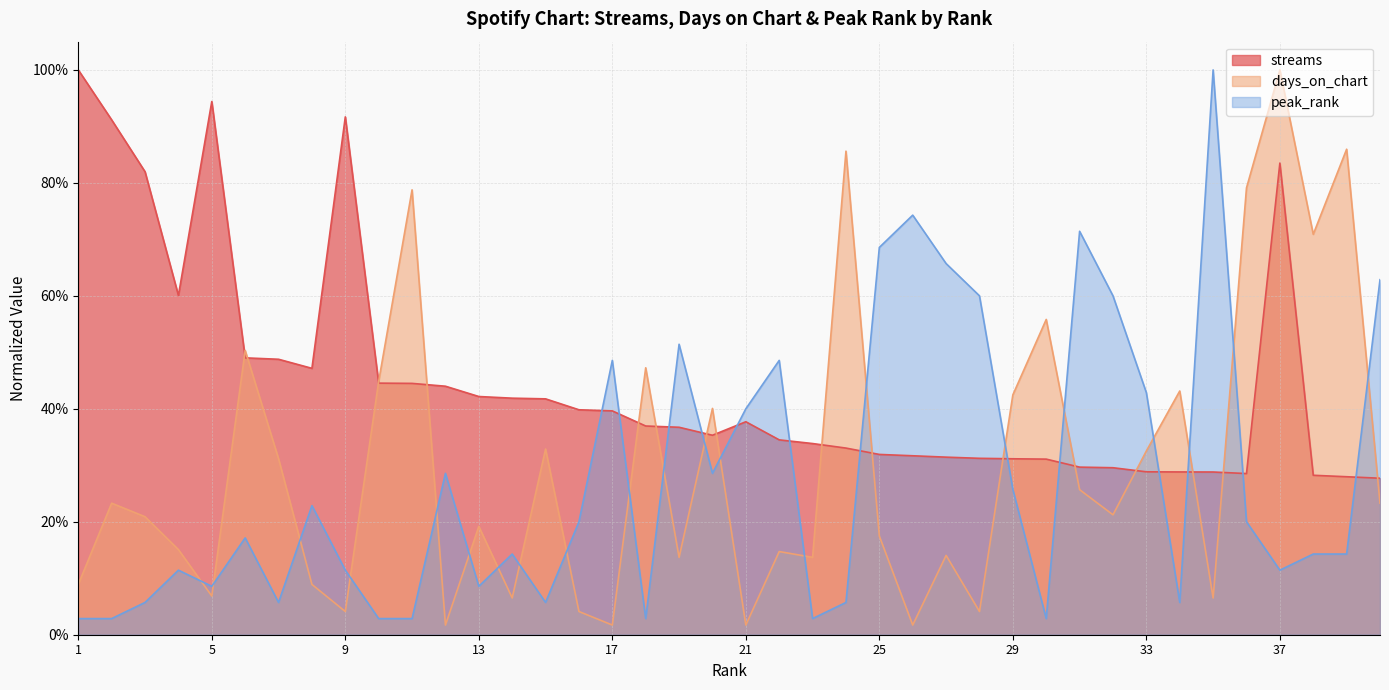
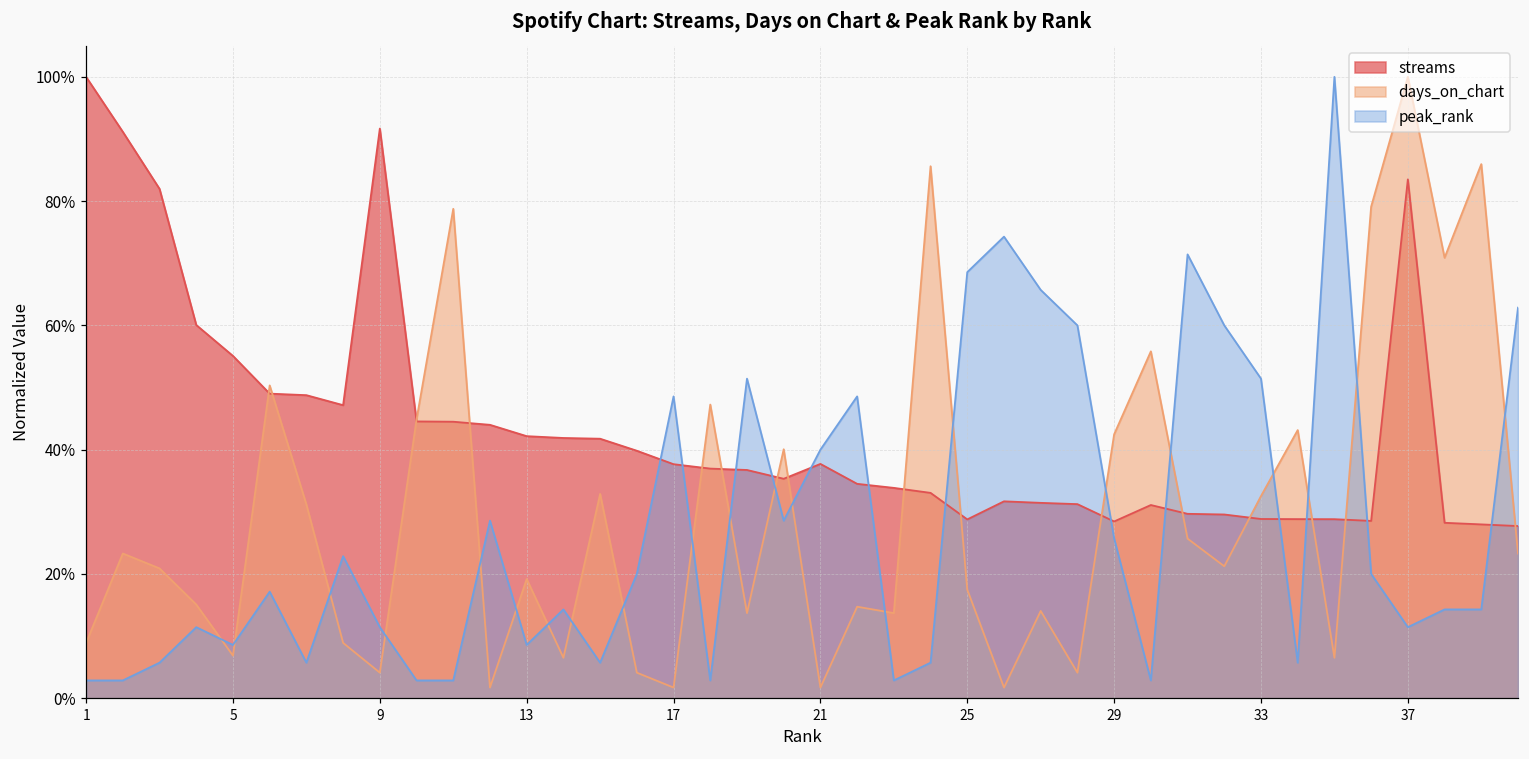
streams, 5: 94% -> 55%
streams, 17: 40% -> 38%
streams, 25: 32% -> 29%
streams, 29: 31% -> 28%
peak_rank, 33: 43% -> 51%
